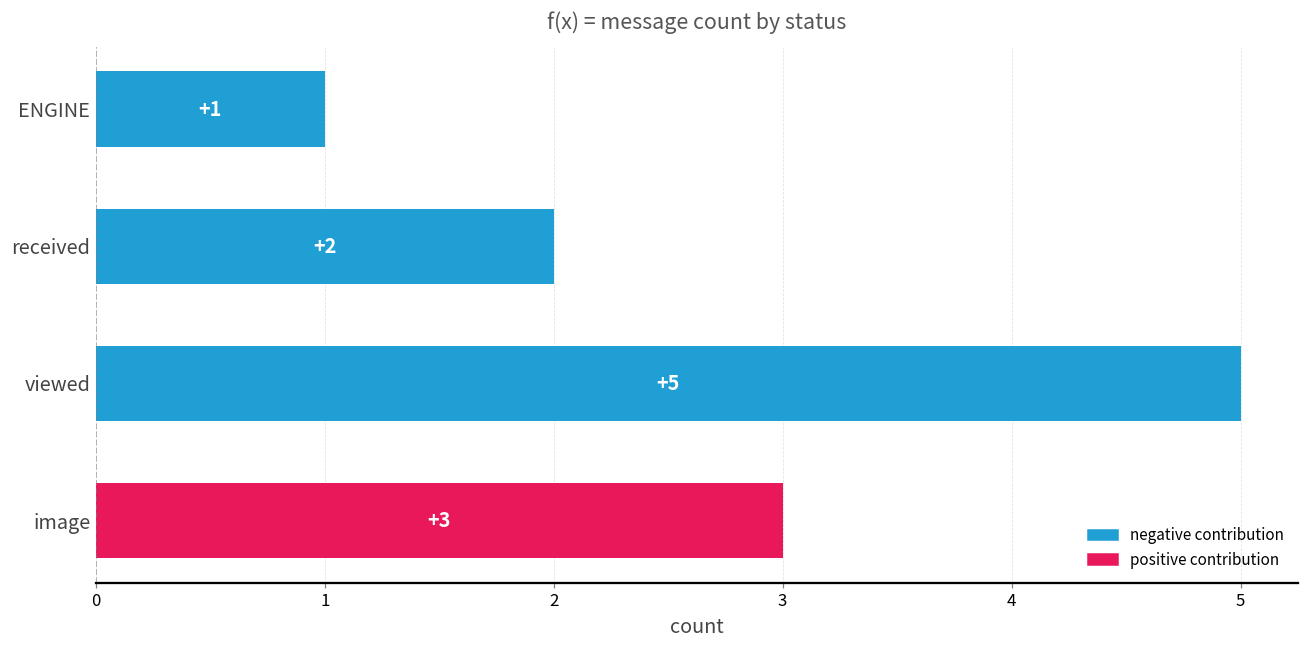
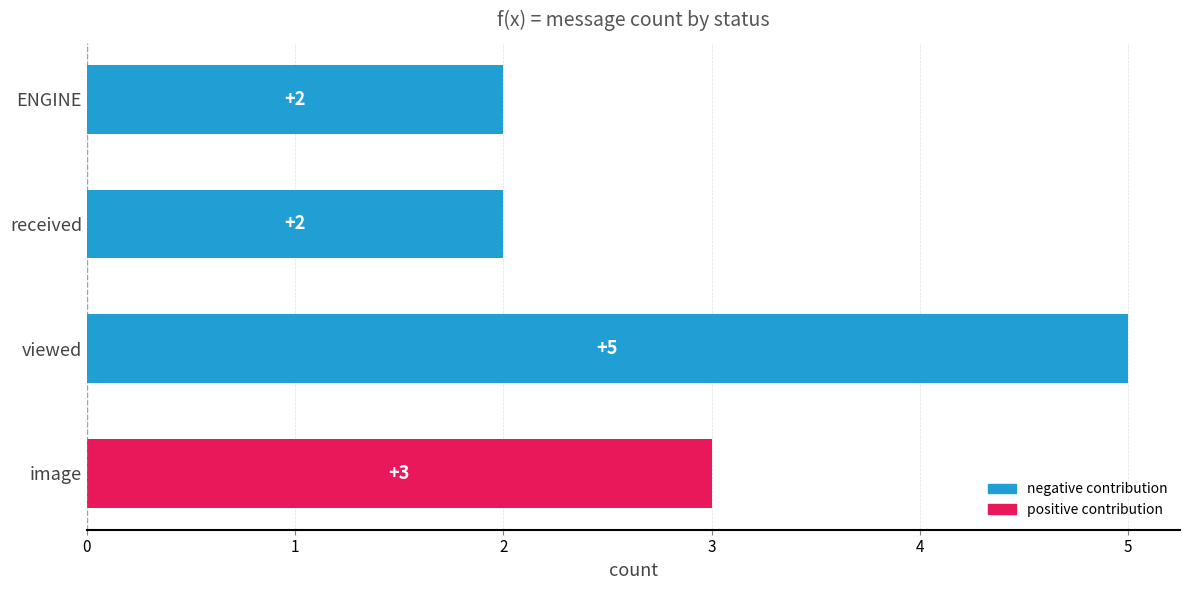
ENGINE: +1 -> +2
